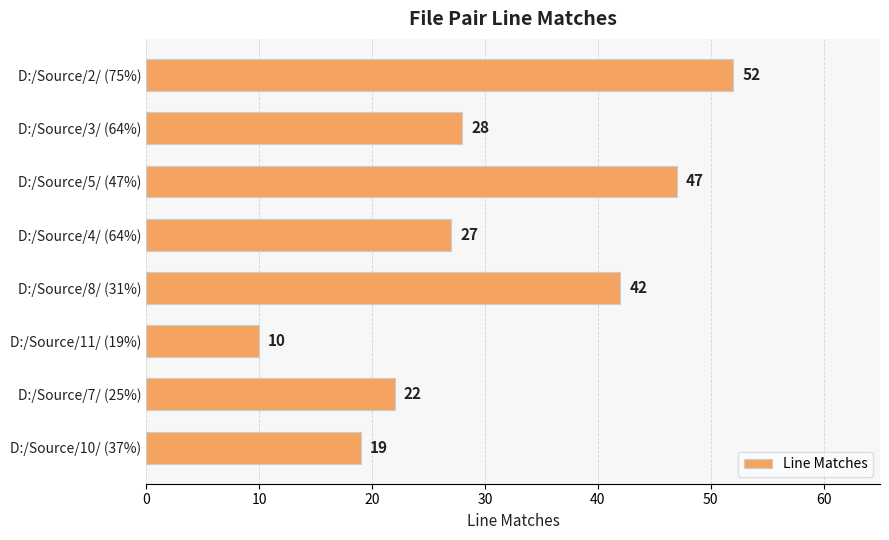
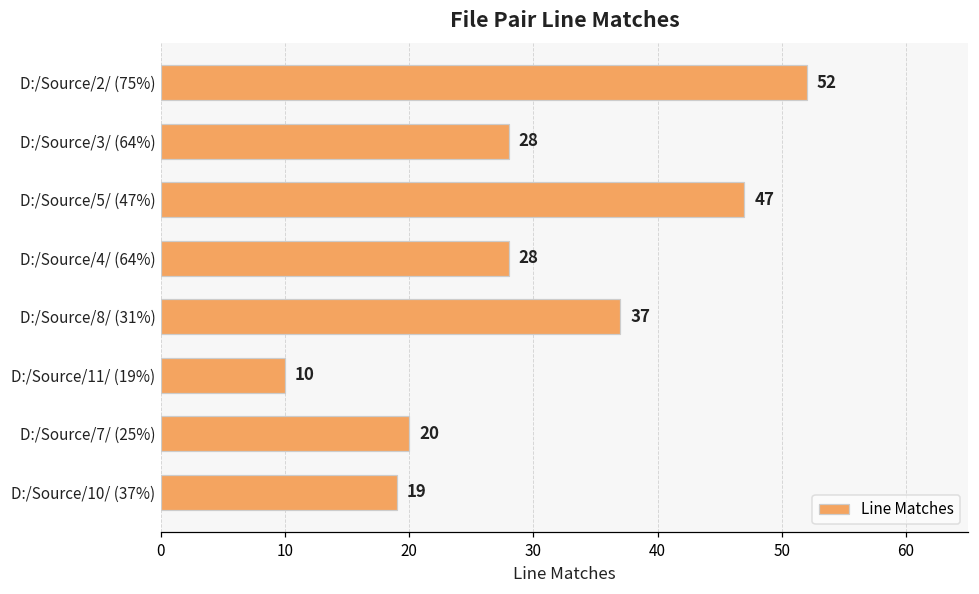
D:/Source/4/ (64%): 27 -> 28
D:/Source/8/ (31%): 42 -> 37
D:/Source/7/ (25%): 22 -> 20
